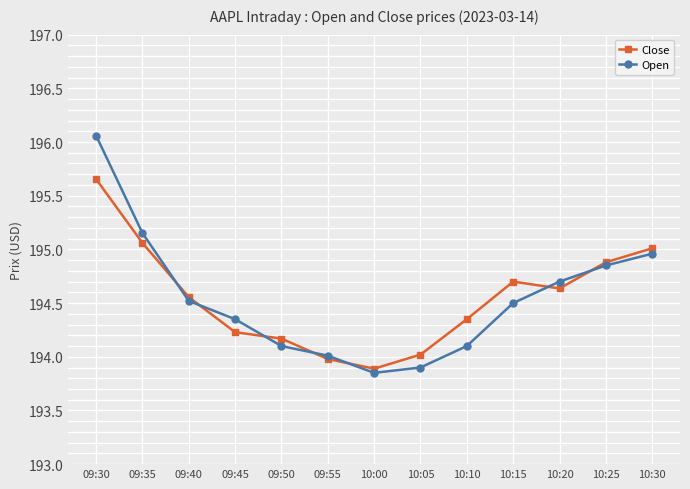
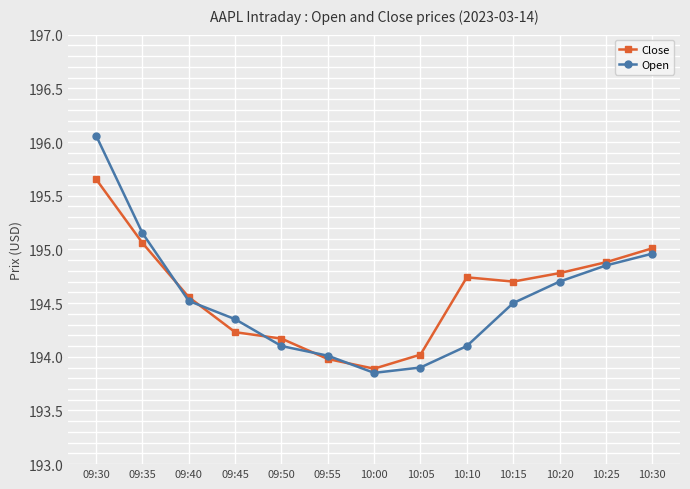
Close, 10:10: 194.35 -> 194.74
Close, 10:20: 194.64 -> 194.78
